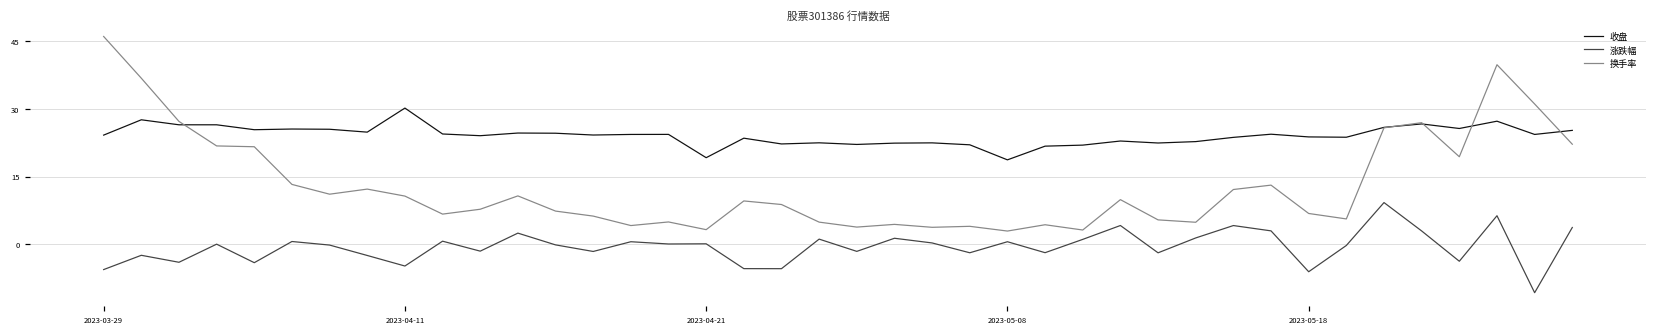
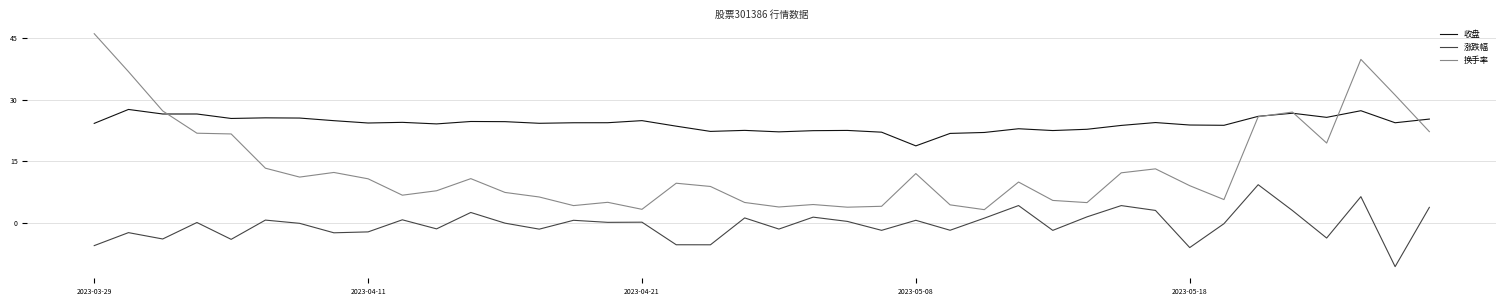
收盘, 2023-04-11: 30 -> 24
涨跌幅, 2023-04-11: -5 -> -2
收盘, 2023-04-21: 19 -> 25
换手率, 2023-05-08: 3 -> 12
换手率, 2023-05-18: 7 -> 9
